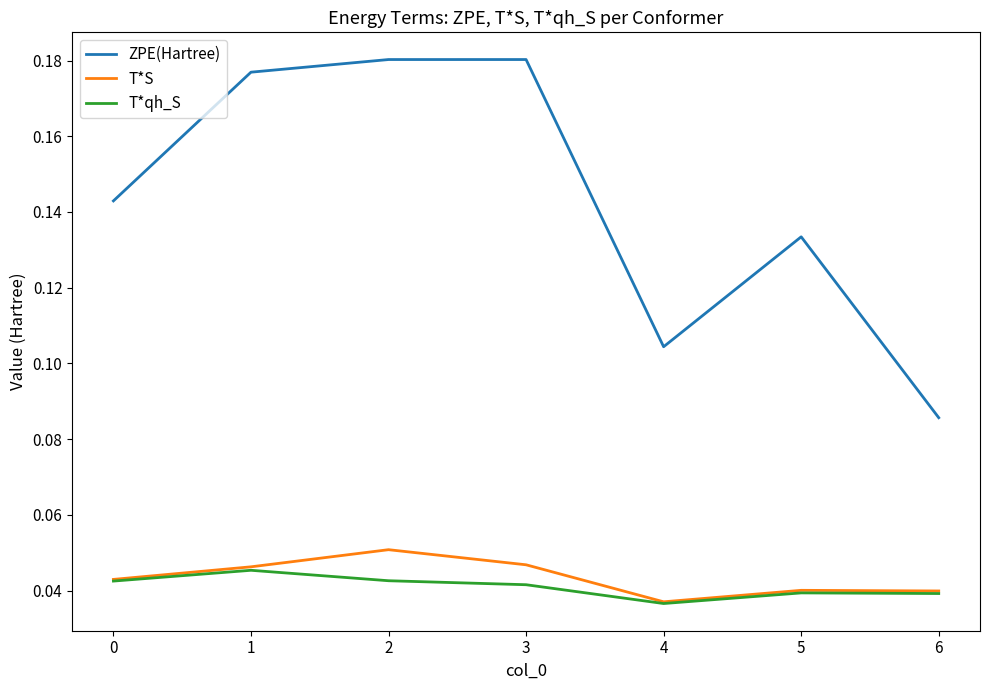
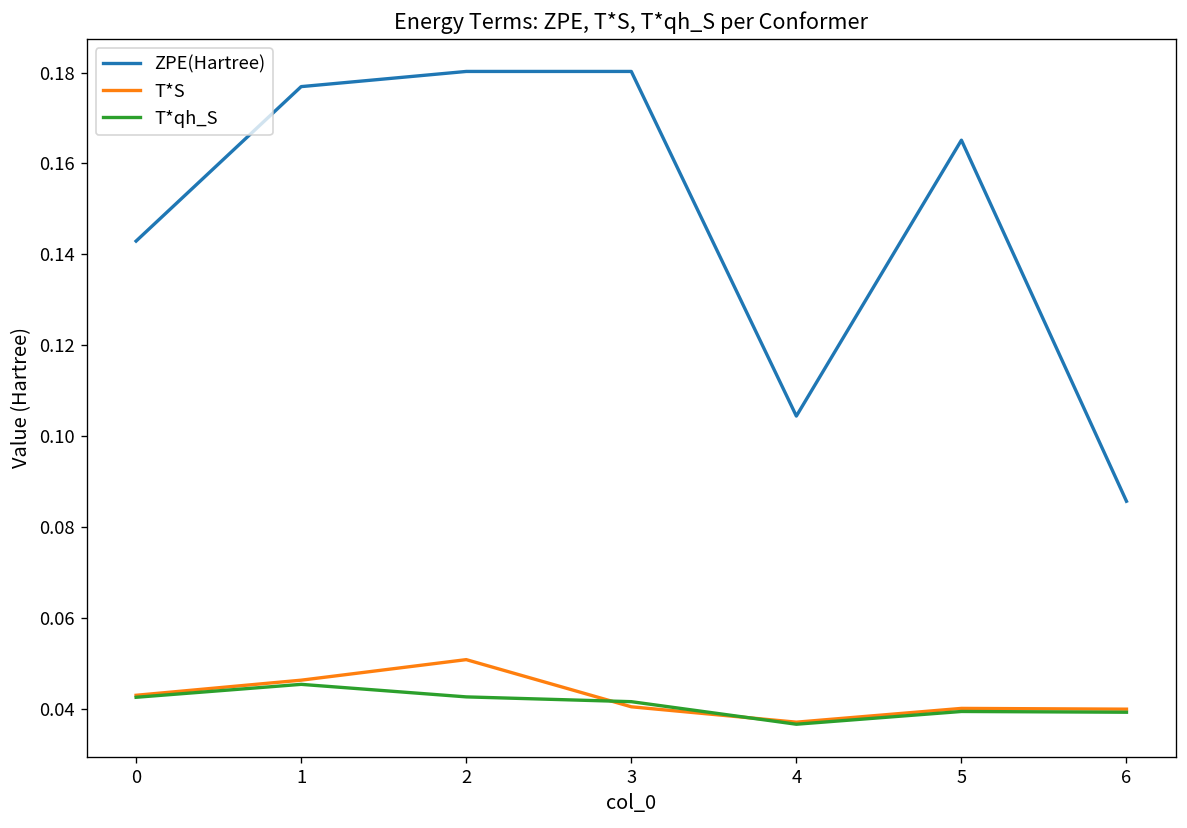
T*S, 3: 0.047 -> 0.040
ZPE(Hartree), 5: 0.133 -> 0.165
